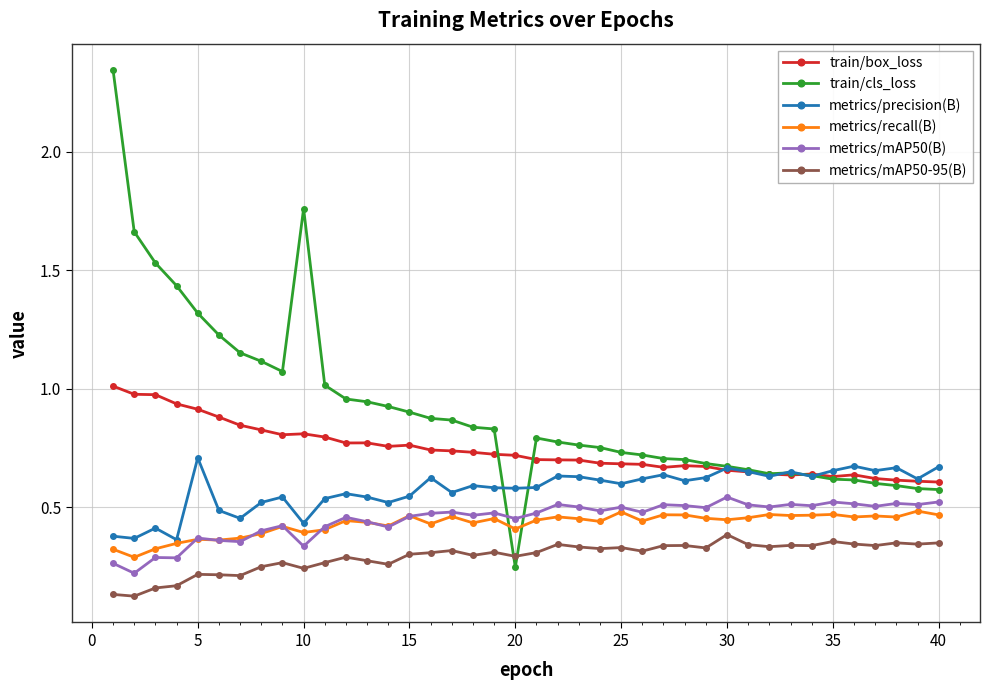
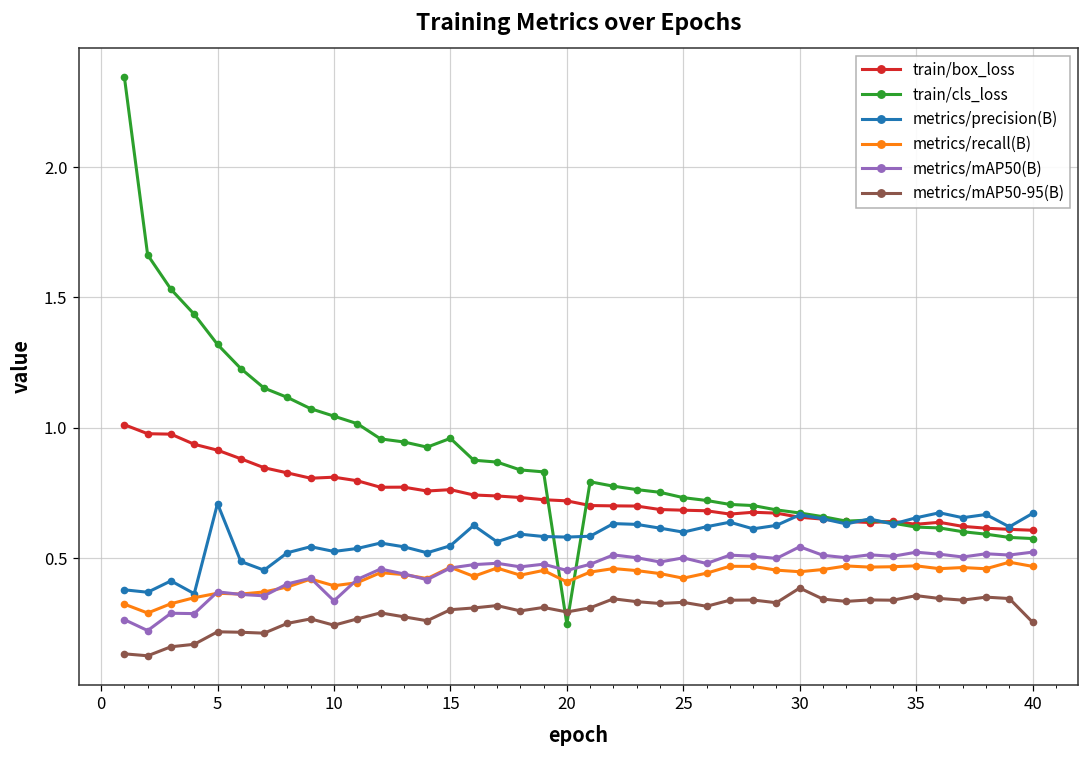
train/cls_loss, 10: 1.76 -> 1.04
metrics/precision(B), 10: 0.43 -> 0.53
train/cls_loss, 15: 0.90 -> 0.96
metrics/recall(B), 25: 0.48 -> 0.42
metrics/mAP50-95(B), 40: 0.35 -> 0.25
